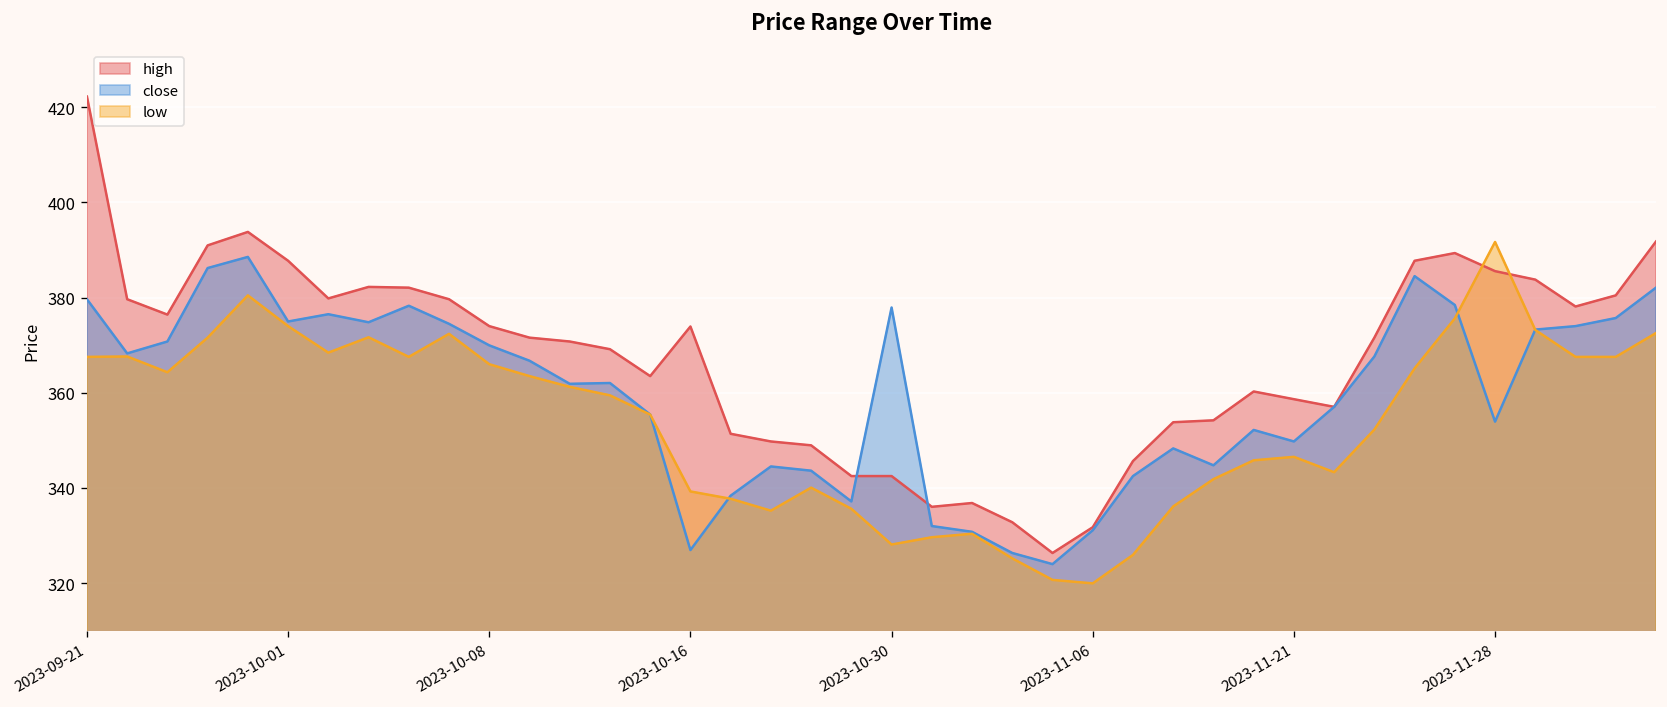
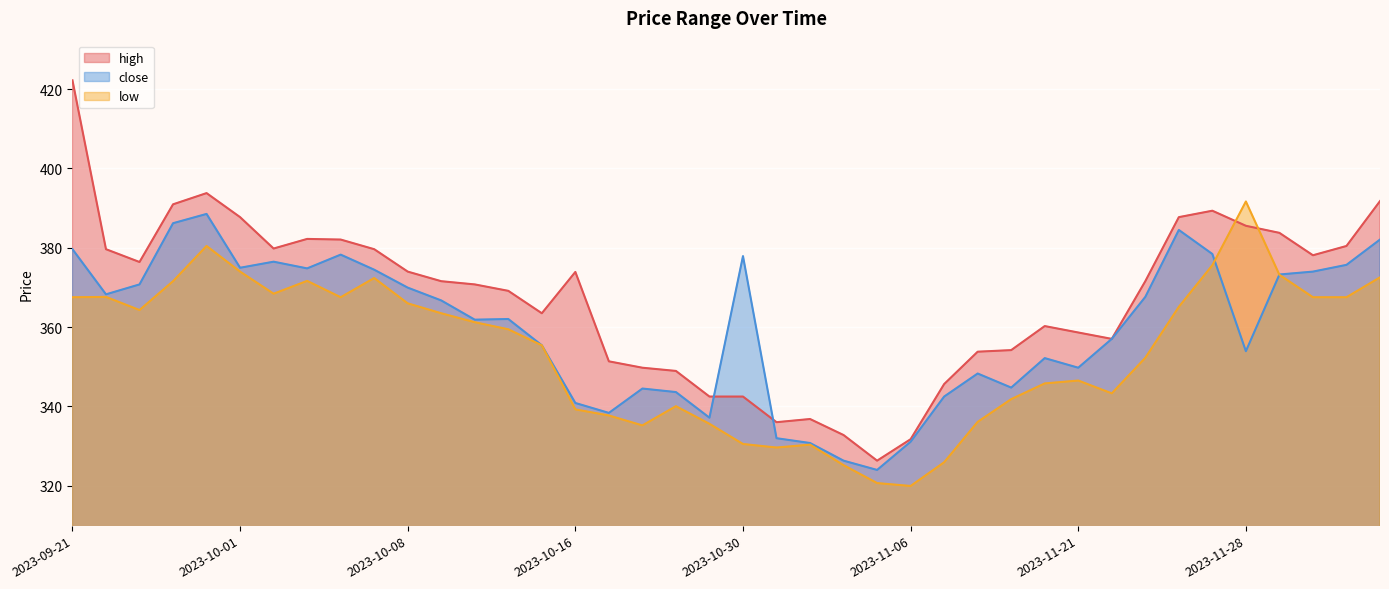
close, 2023-10-16: 327 -> 341
low, 2023-10-30: 328 -> 331
